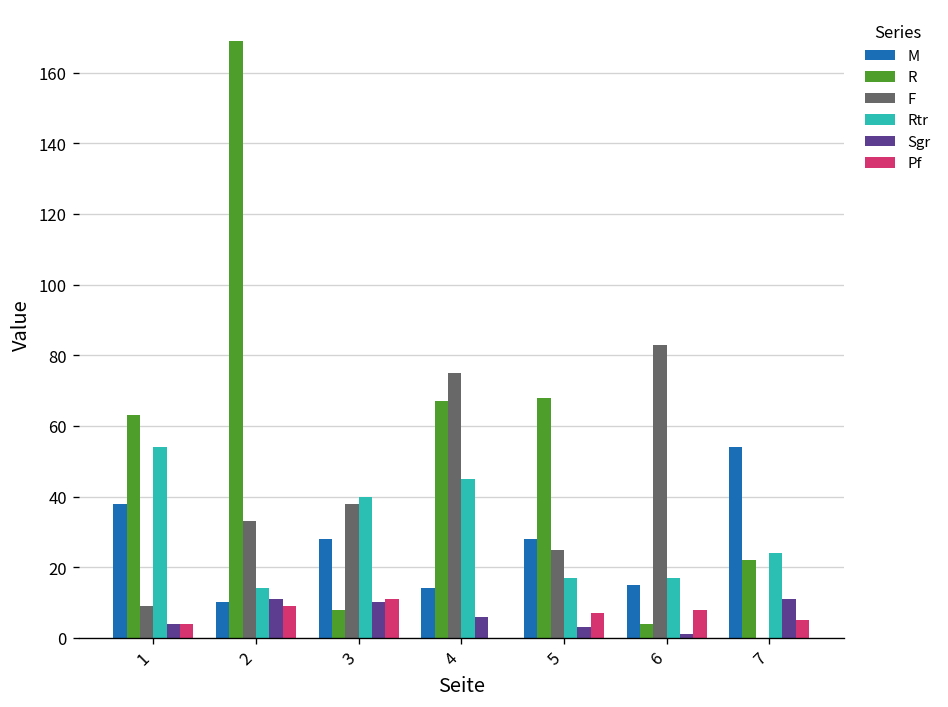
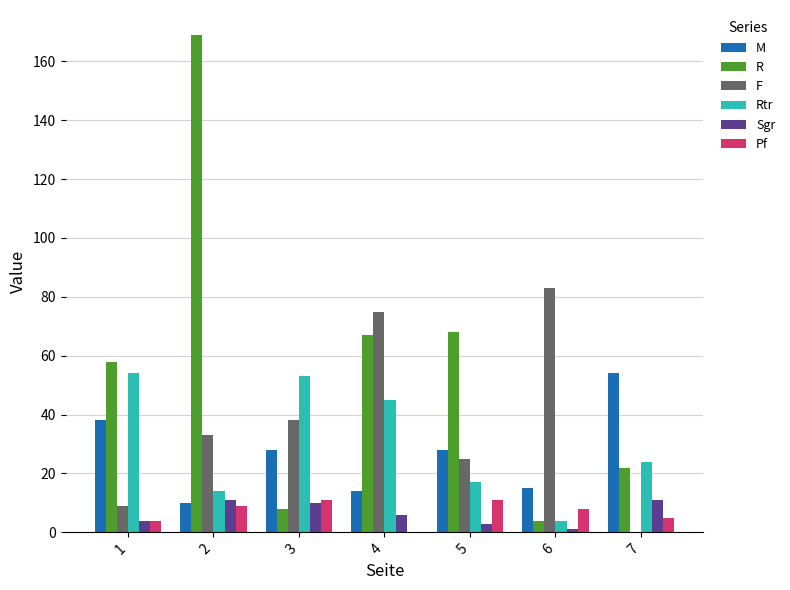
R, 1: 63 -> 58
Rtr, 3: 40 -> 53
Pf, 5: 7 -> 11
Rtr, 6: 17 -> 4
